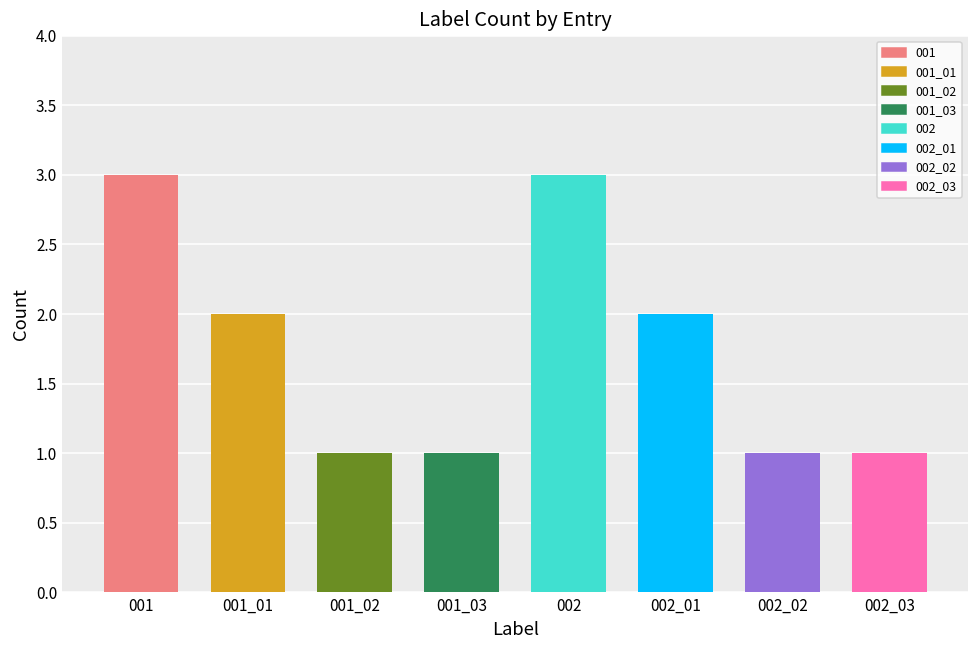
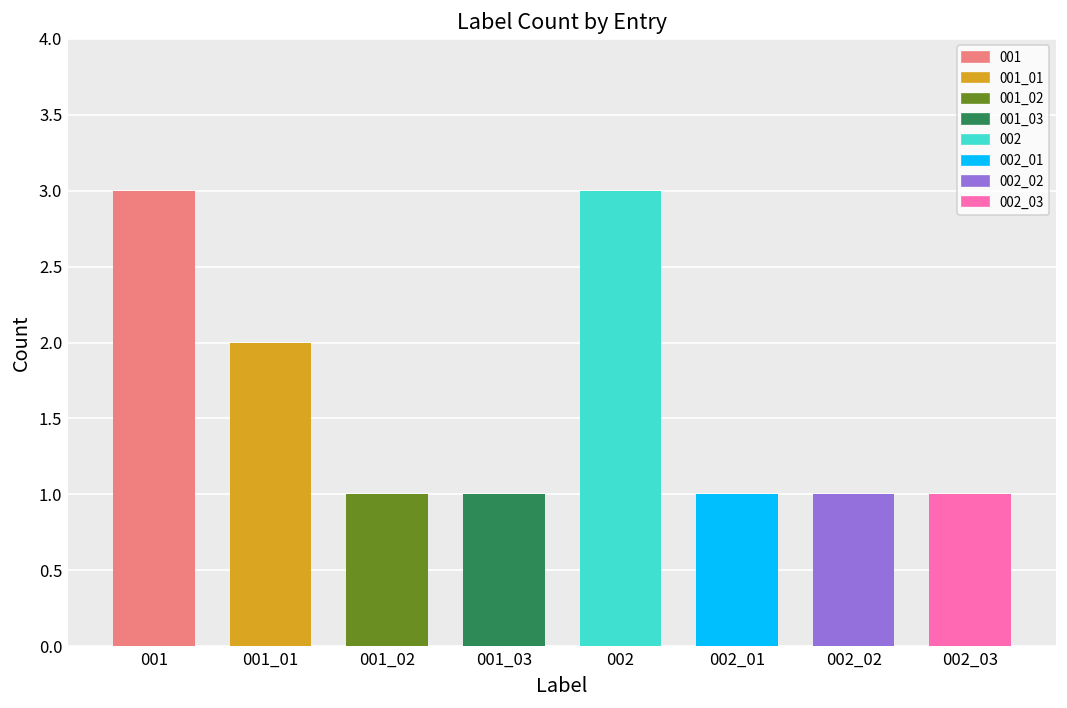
002_01: 2 -> 1
